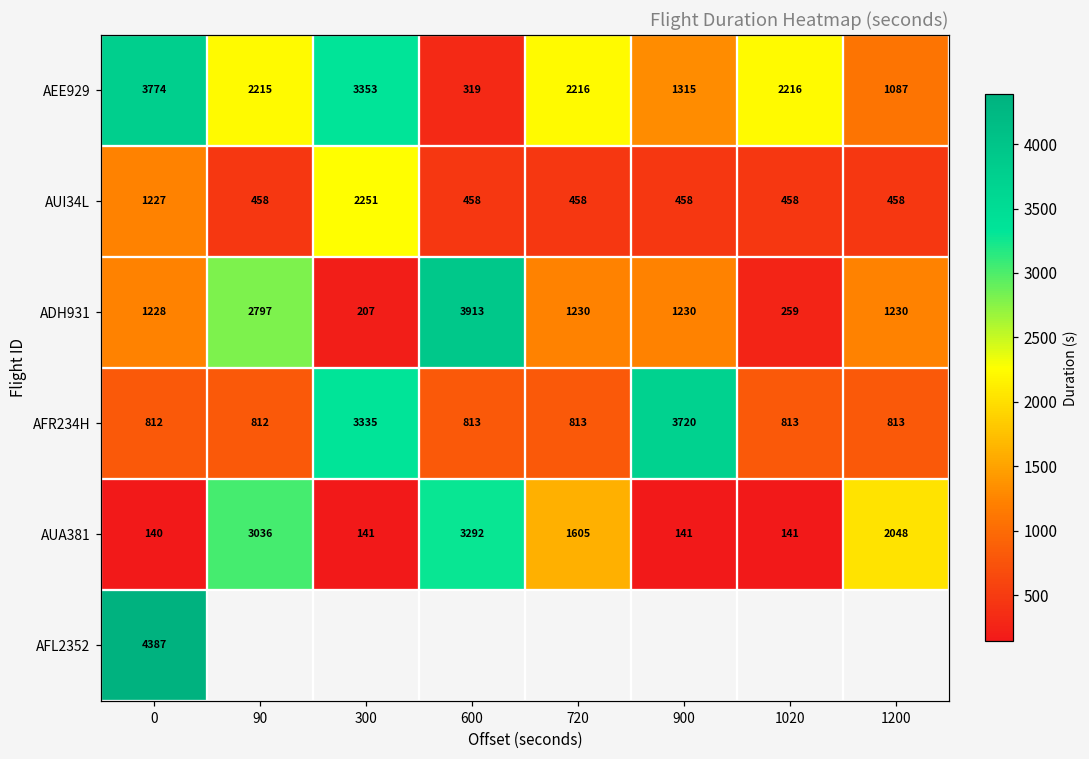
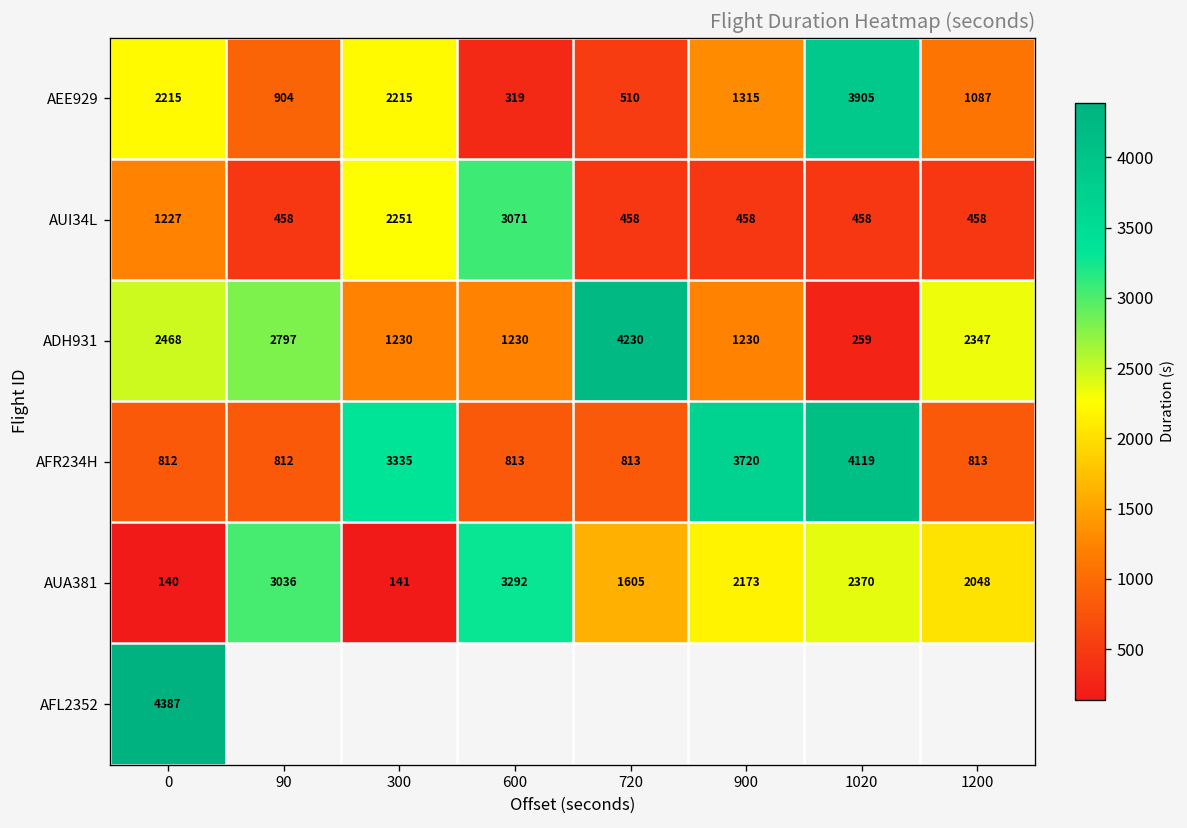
AEE929, 0: 3774 -> 2215
AEE929, 90: 2215 -> 904
AEE929, 300: 3353 -> 2215
AEE929, 720: 2216 -> 510
AEE929, 1020: 2216 -> 3905
AUI34L, 600: 458 -> 3071
ADH931, 0: 1228 -> 2468
ADH931, 300: 207 -> 1230
ADH931, 600: 3913 -> 1230
ADH931, 720: 1230 -> 4230
ADH931, 1200: 1230 -> 2347
AFR234H, 1020: 813 -> 4119
AUA381, 900: 141 -> 2173
AUA381, 1020: 141 -> 2370
